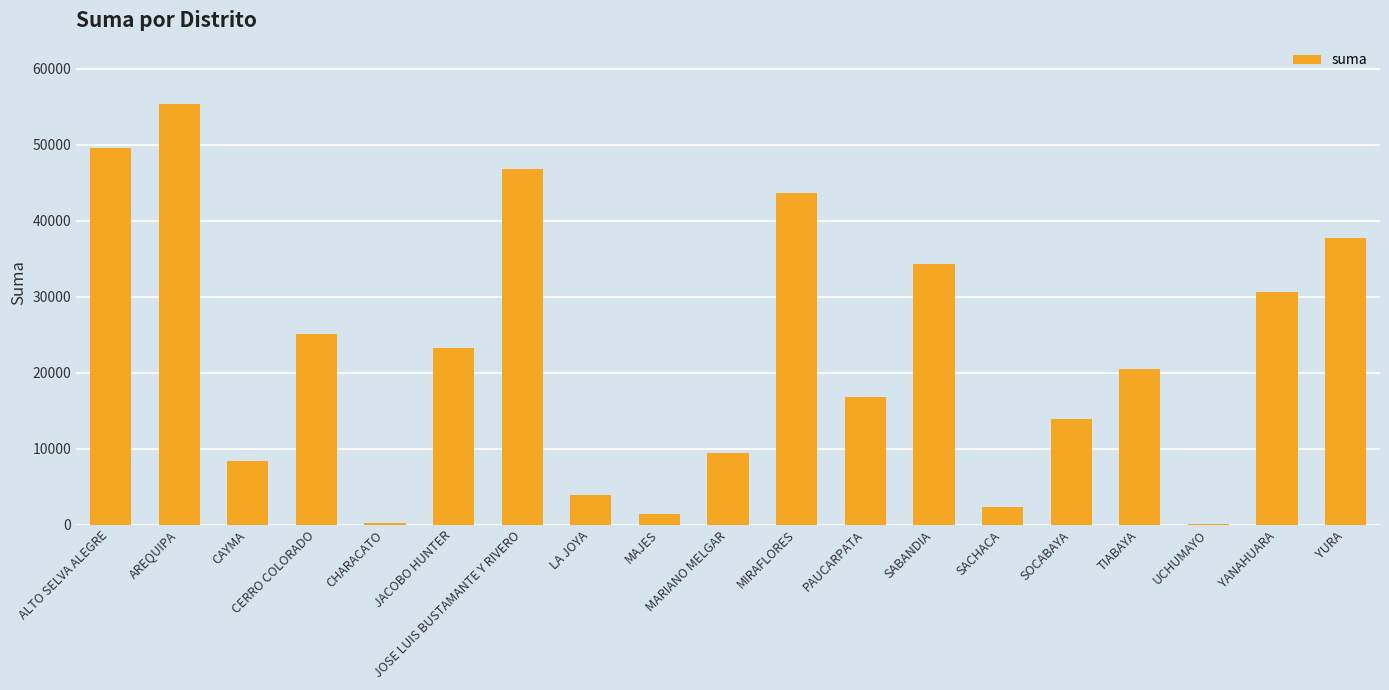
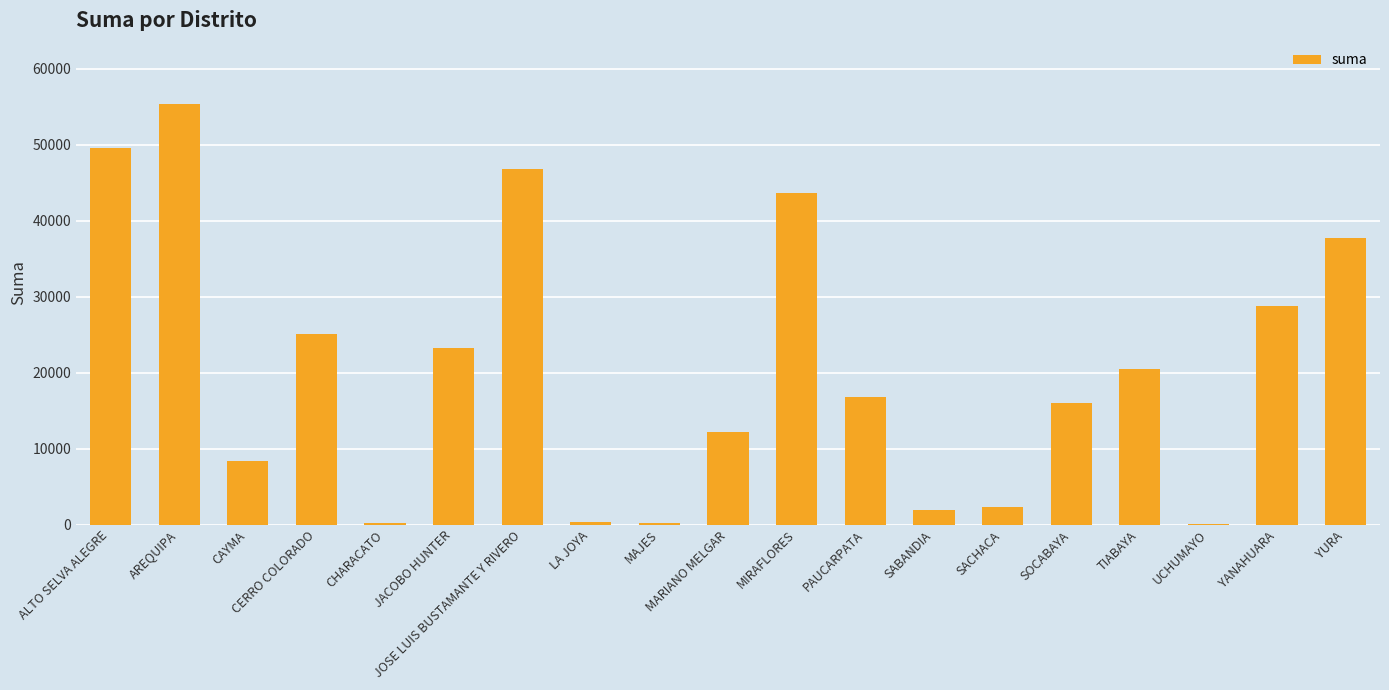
LA JOYA: 4000 -> 0
MAJES: 1000 -> 0
MARIANO MELGAR: 9000 -> 12000
SABANDIA: 34000 -> 2000
SOCABAYA: 14000 -> 16000
YANAHUARA: 31000 -> 29000
